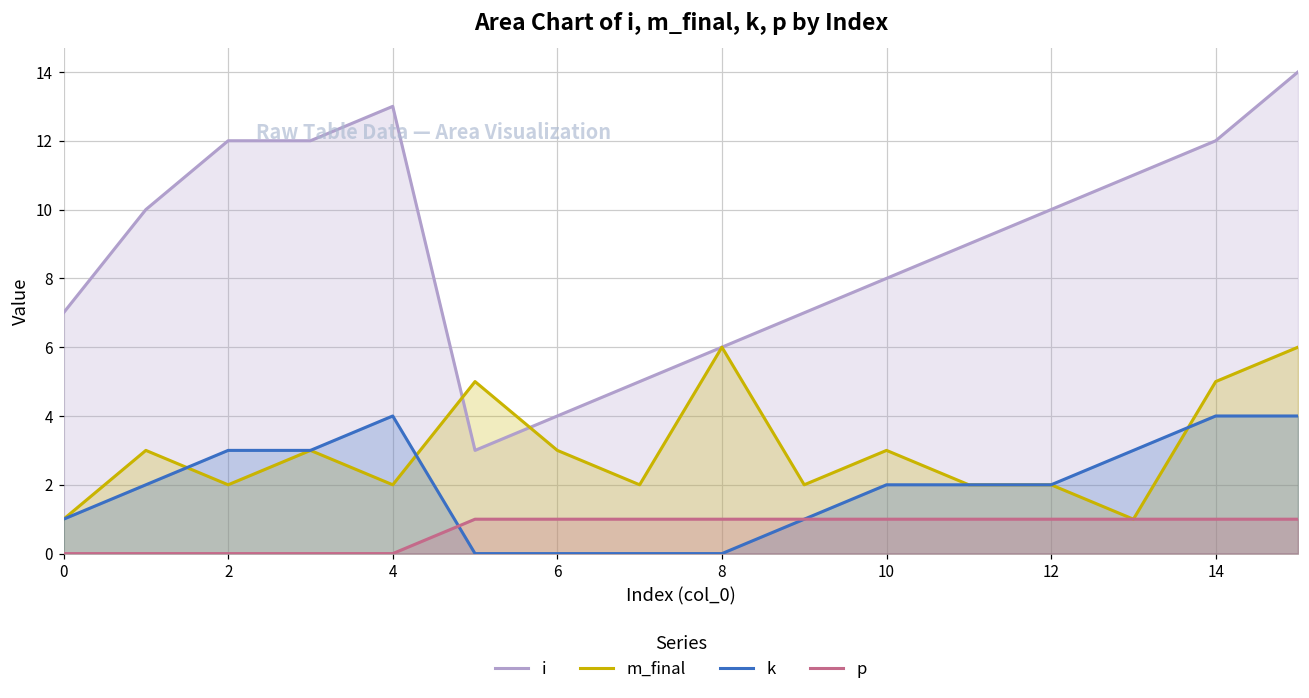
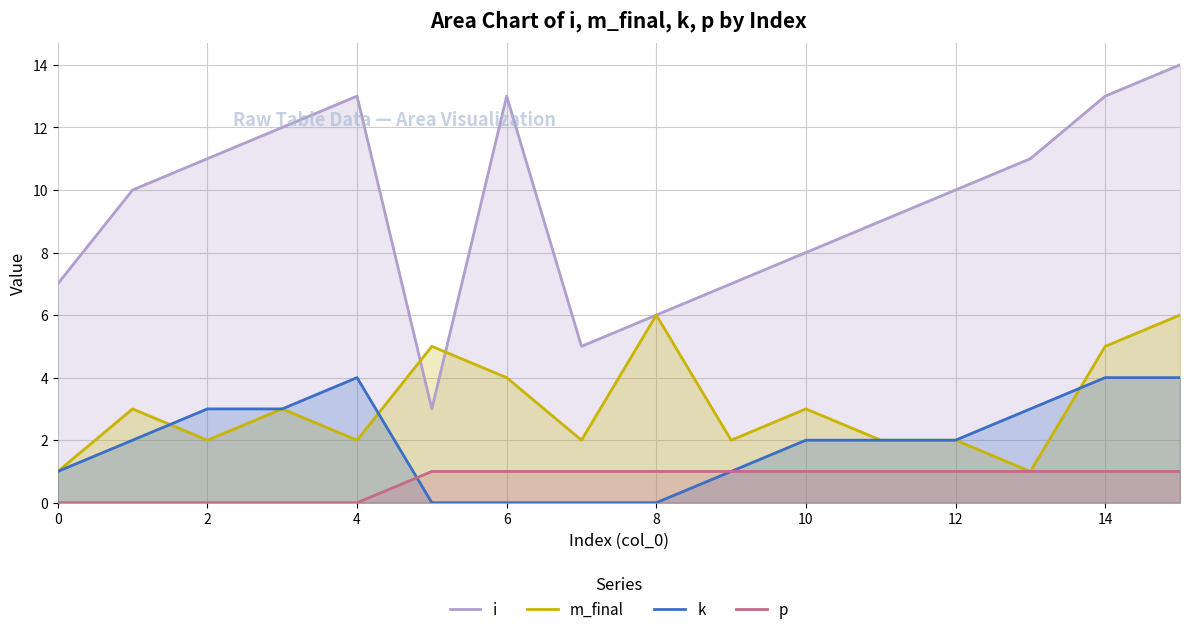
i, 2: 12 -> 11
i, 6: 4 -> 13
m_final, 6: 3 -> 4
i, 14: 12 -> 13
